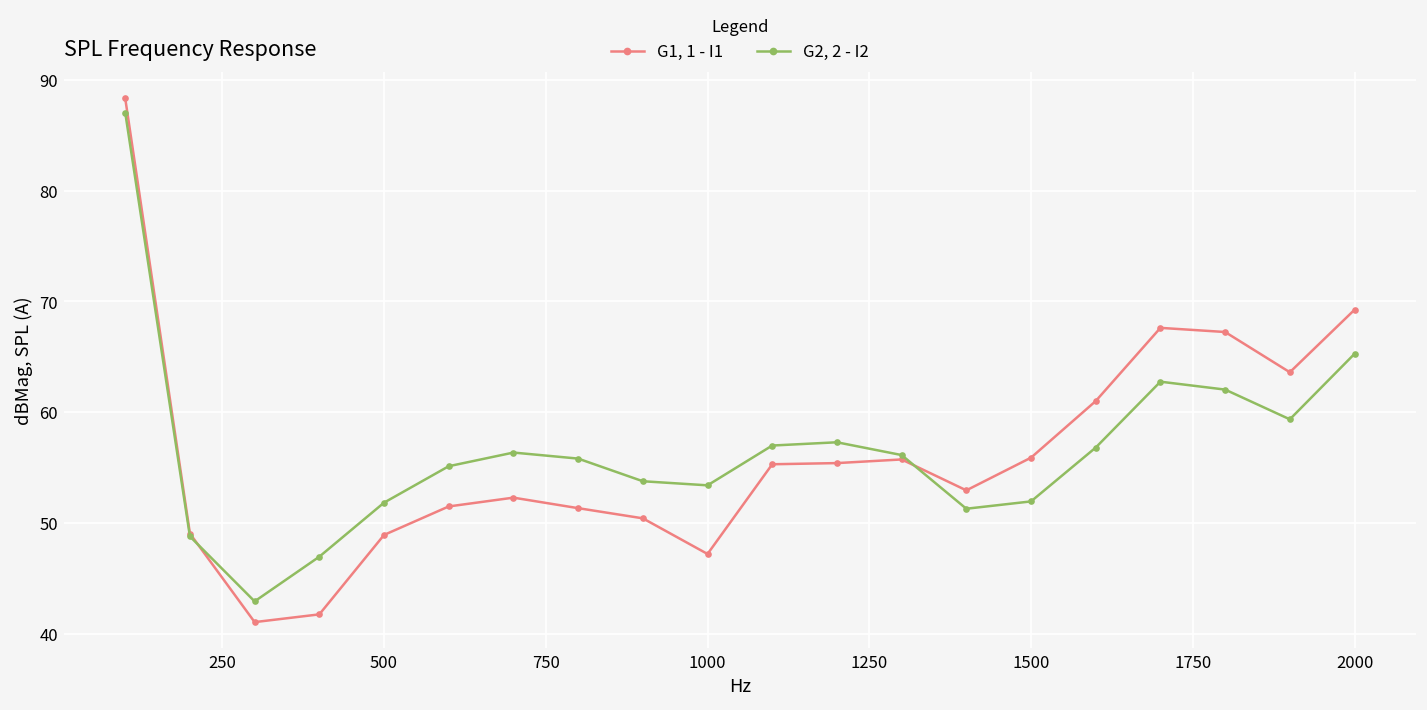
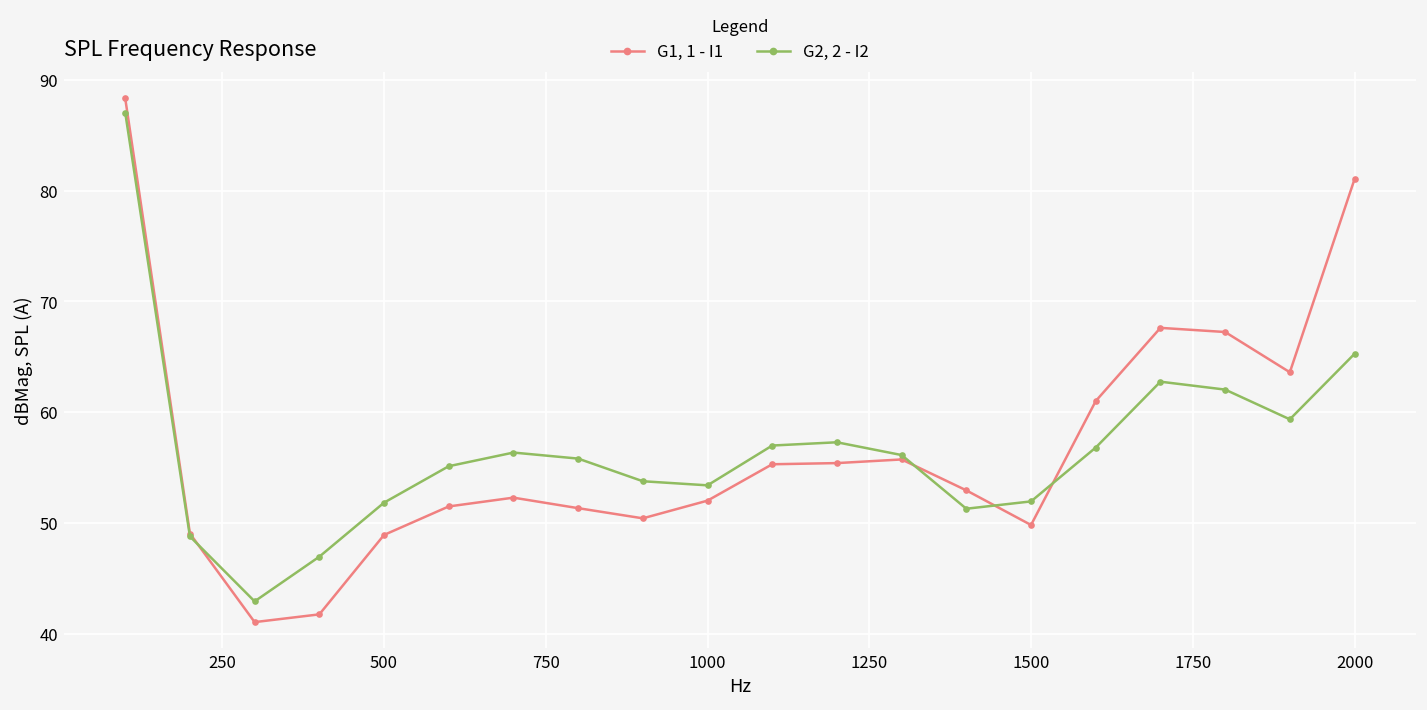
G1, 1 - I1, 1000: 47 -> 52
G1, 1 - I1, 1500: 56 -> 50
G1, 1 - I1, 2000: 69 -> 81
